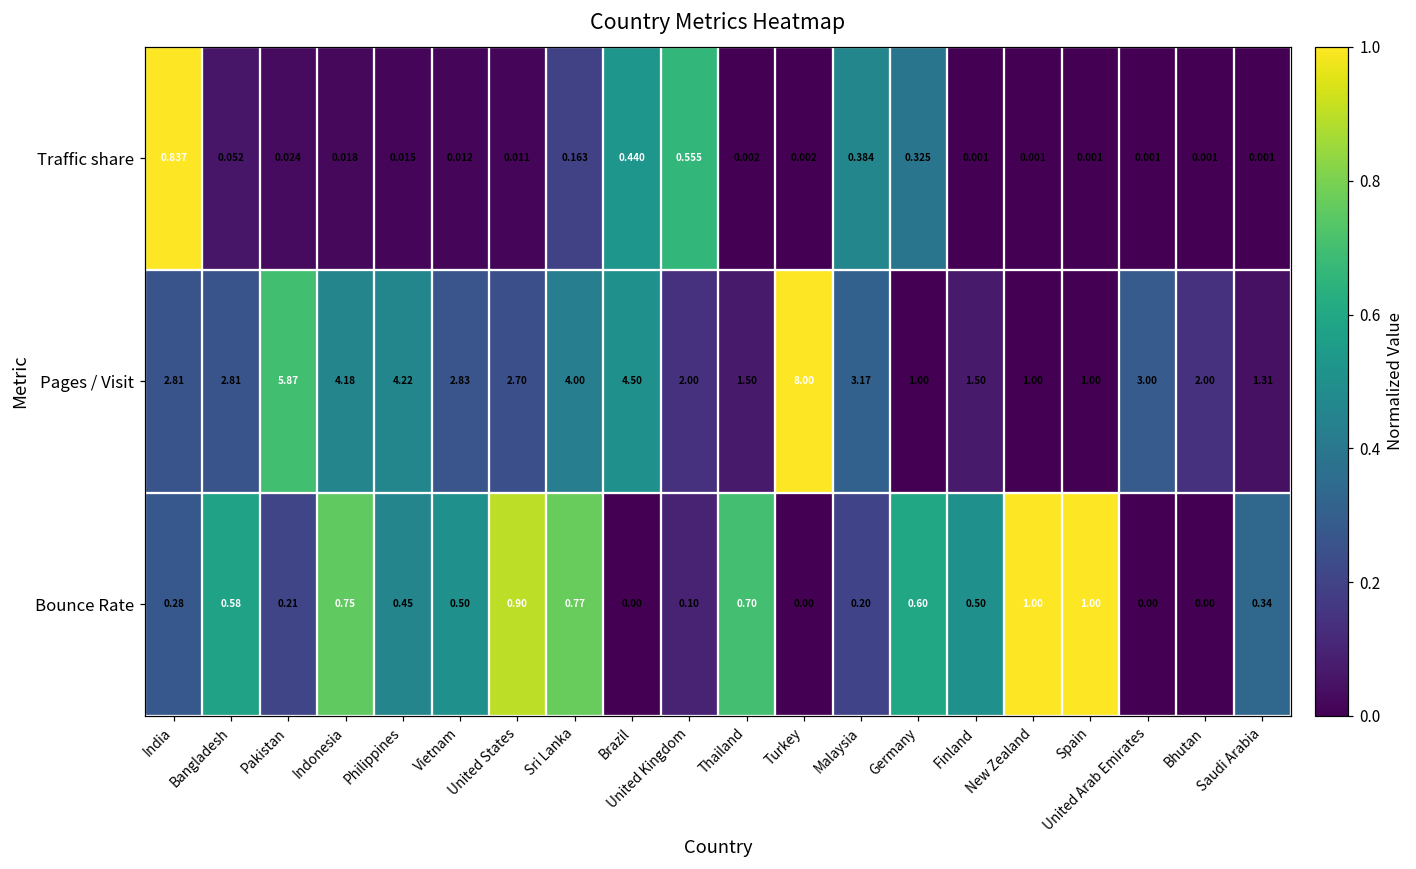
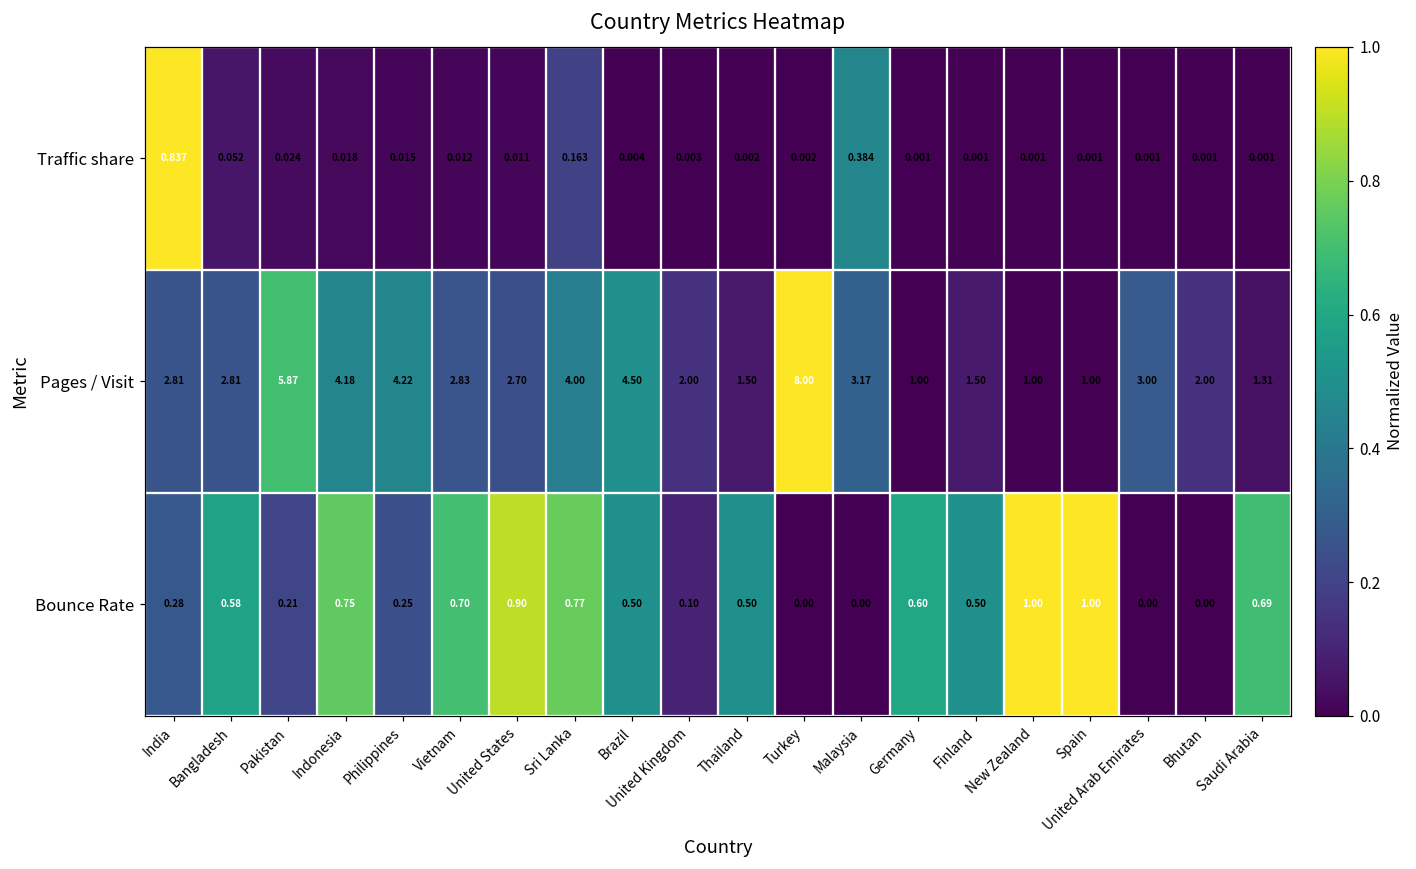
Traffic share, Brazil: 0.440 -> 0.004
Traffic share, United Kingdom: 0.555 -> 0.003
Traffic share, Germany: 0.325 -> 0.001
Bounce Rate, Philippines: 0.45 -> 0.25
Bounce Rate, Vietnam: 0.50 -> 0.70
Bounce Rate, Brazil: 0.00 -> 0.50
Bounce Rate, Thailand: 0.70 -> 0.50
Bounce Rate, Malaysia: 0.20 -> 0.00
Bounce Rate, Saudi Arabia: 0.34 -> 0.69
